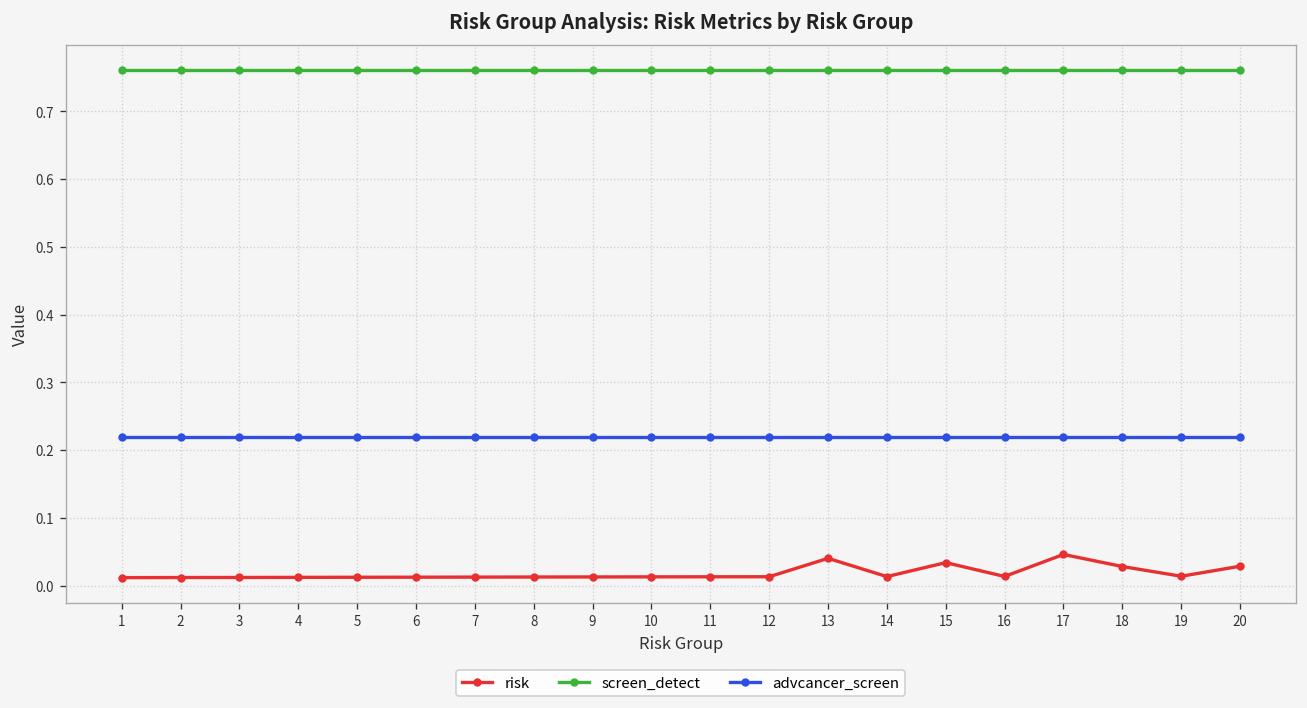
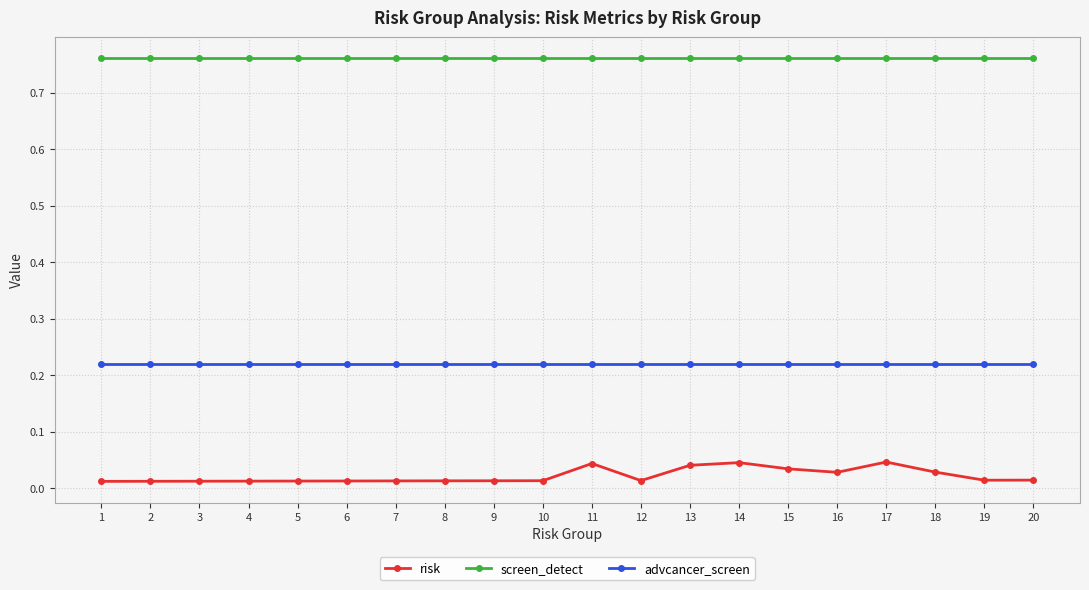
risk, 11: 0.01 -> 0.04
risk, 14: 0.01 -> 0.05
risk, 16: 0.01 -> 0.03
risk, 20: 0.03 -> 0.01
